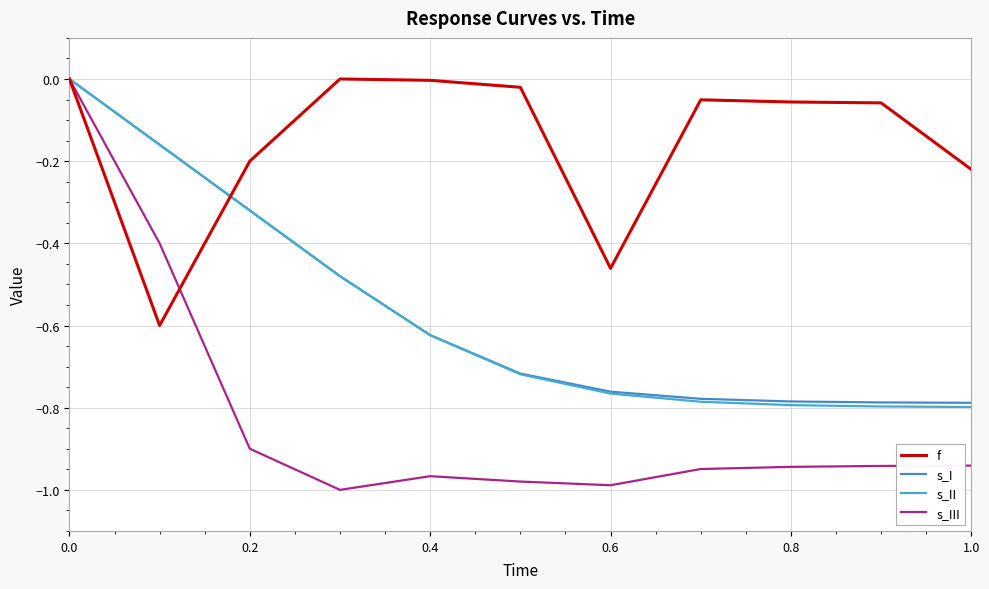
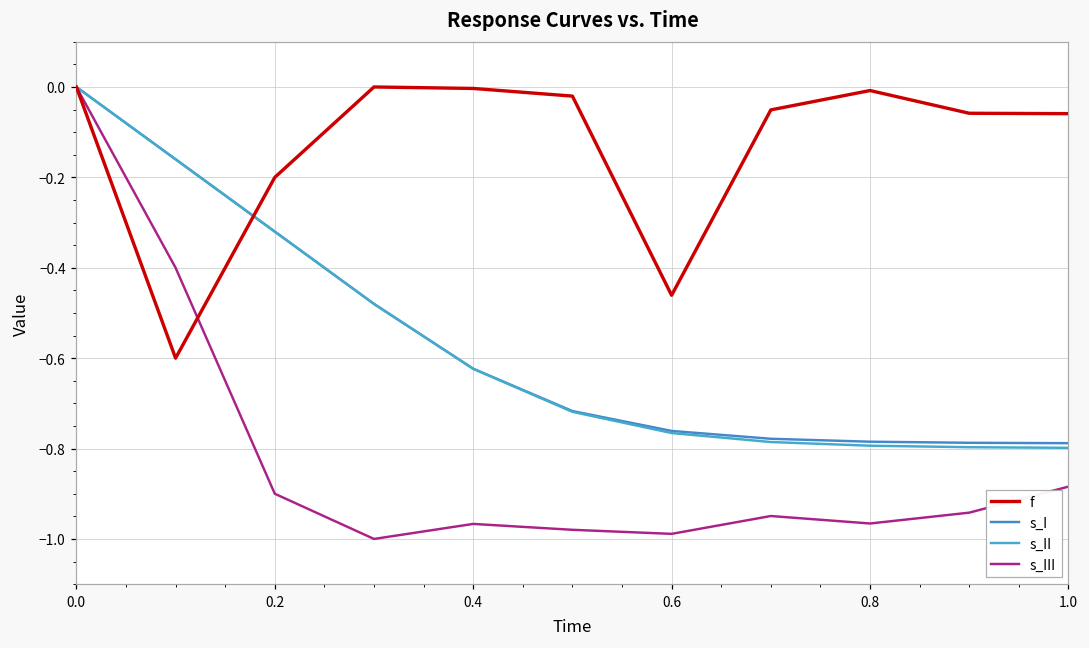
f, 0.8: -0.06 -> -0.01
s_III, 0.8: -0.94 -> -0.97
f, 1.0: -0.22 -> -0.06
s_III, 1.0: -0.94 -> -0.88
